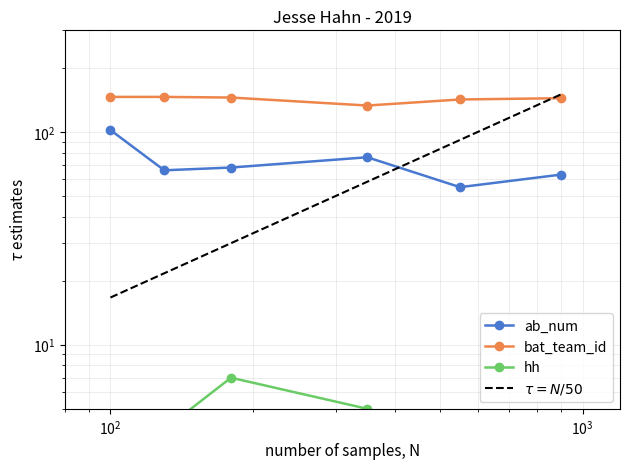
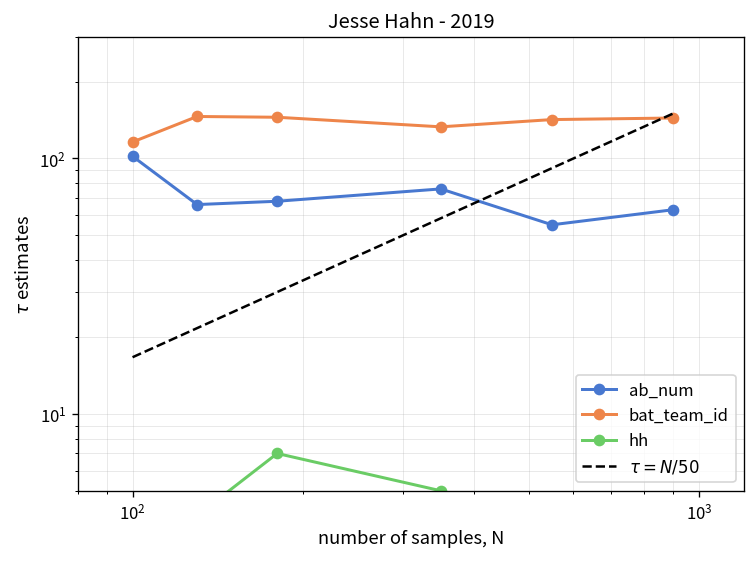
bat_team_id, 10^2: 150 -> 120
